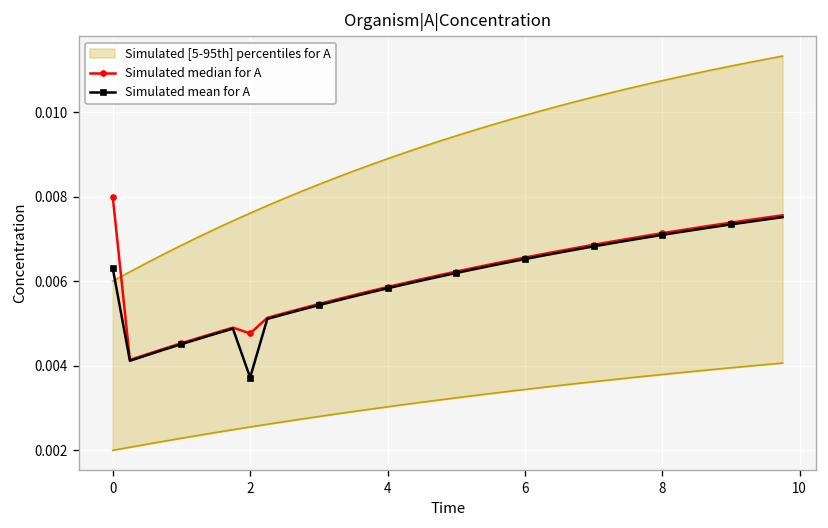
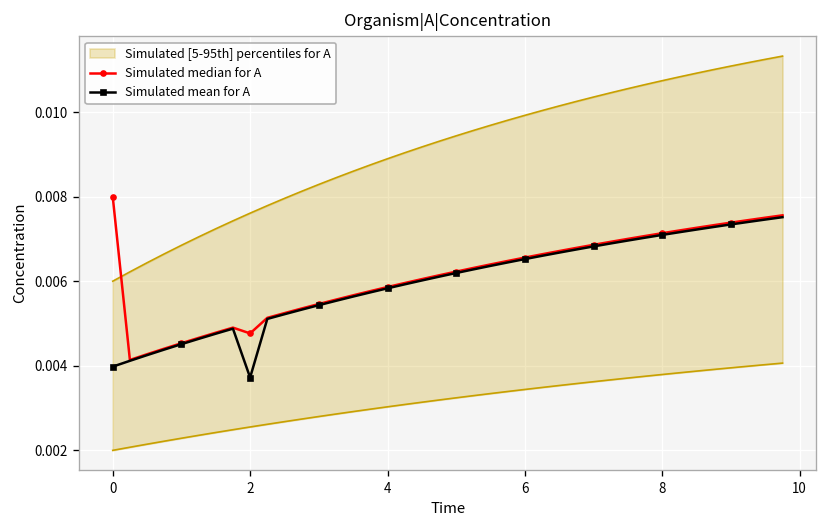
Simulated mean for A, 0: 0.0063 -> 0.0040
